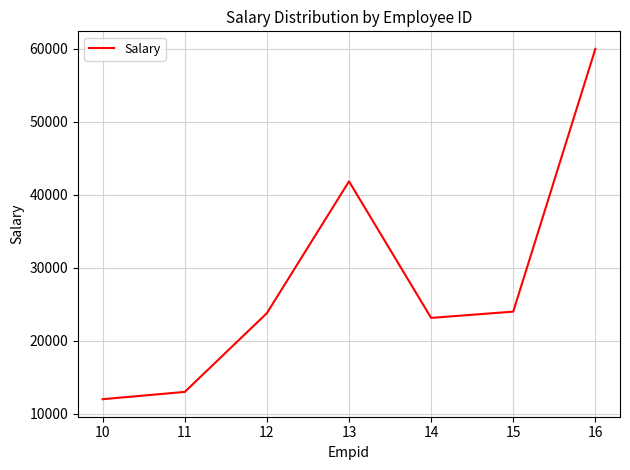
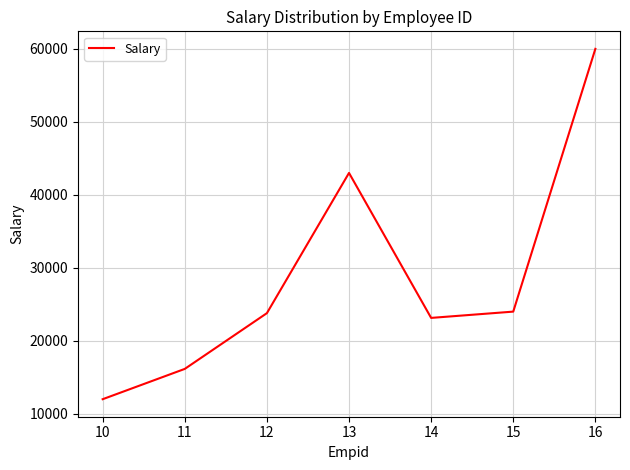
11: 13000 -> 16000
13: 42000 -> 43000
